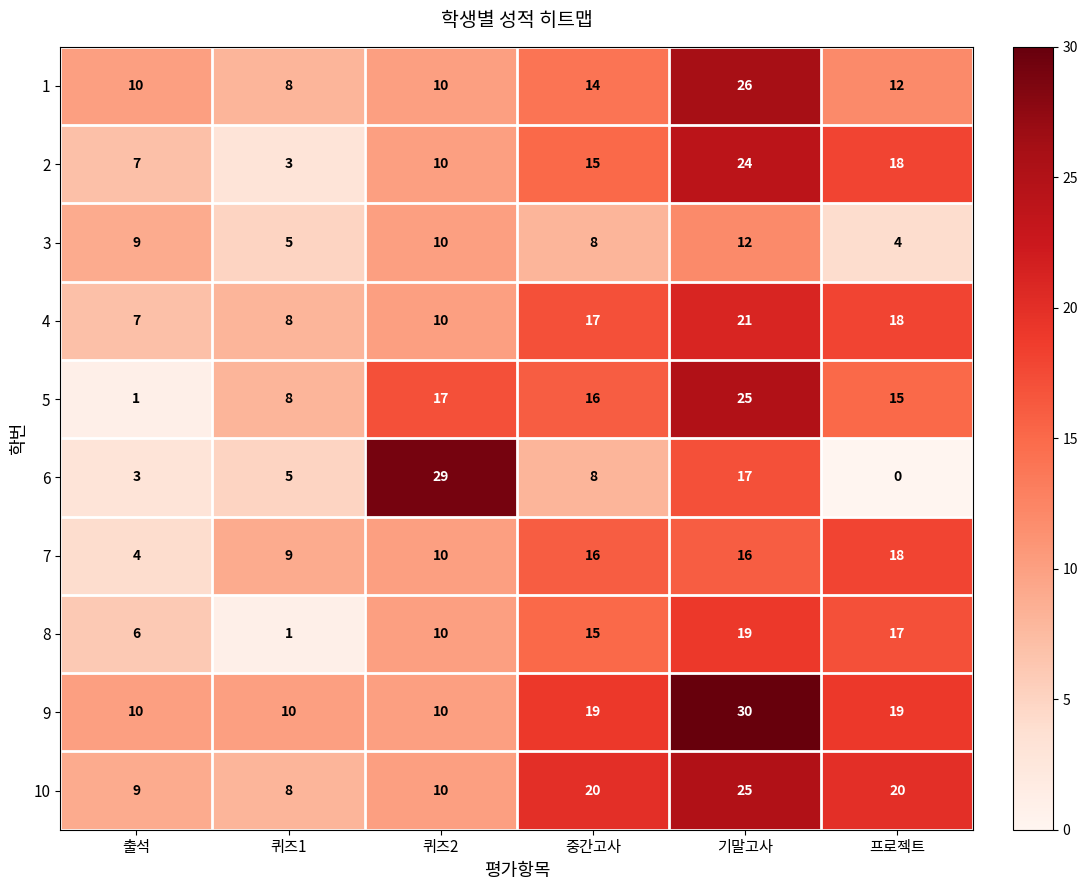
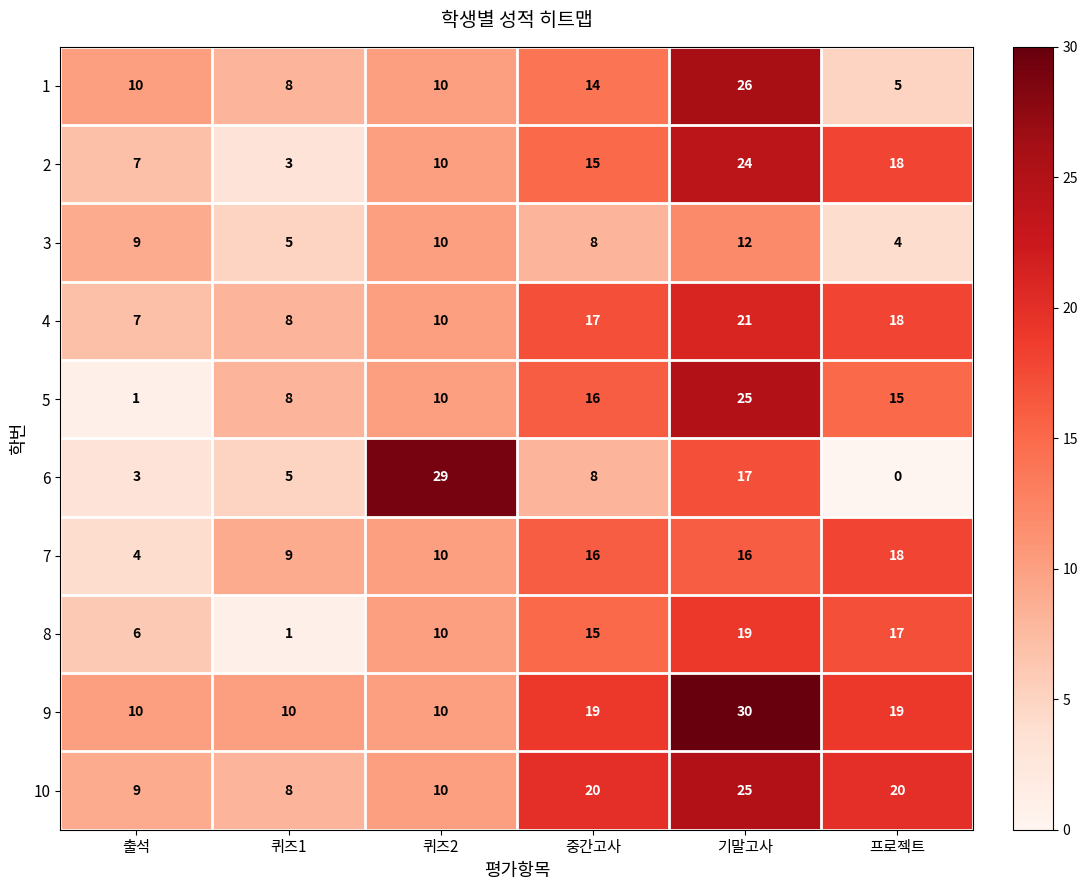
1, 프로젝트: 12 -> 5
5, 퀴즈2: 17 -> 10
